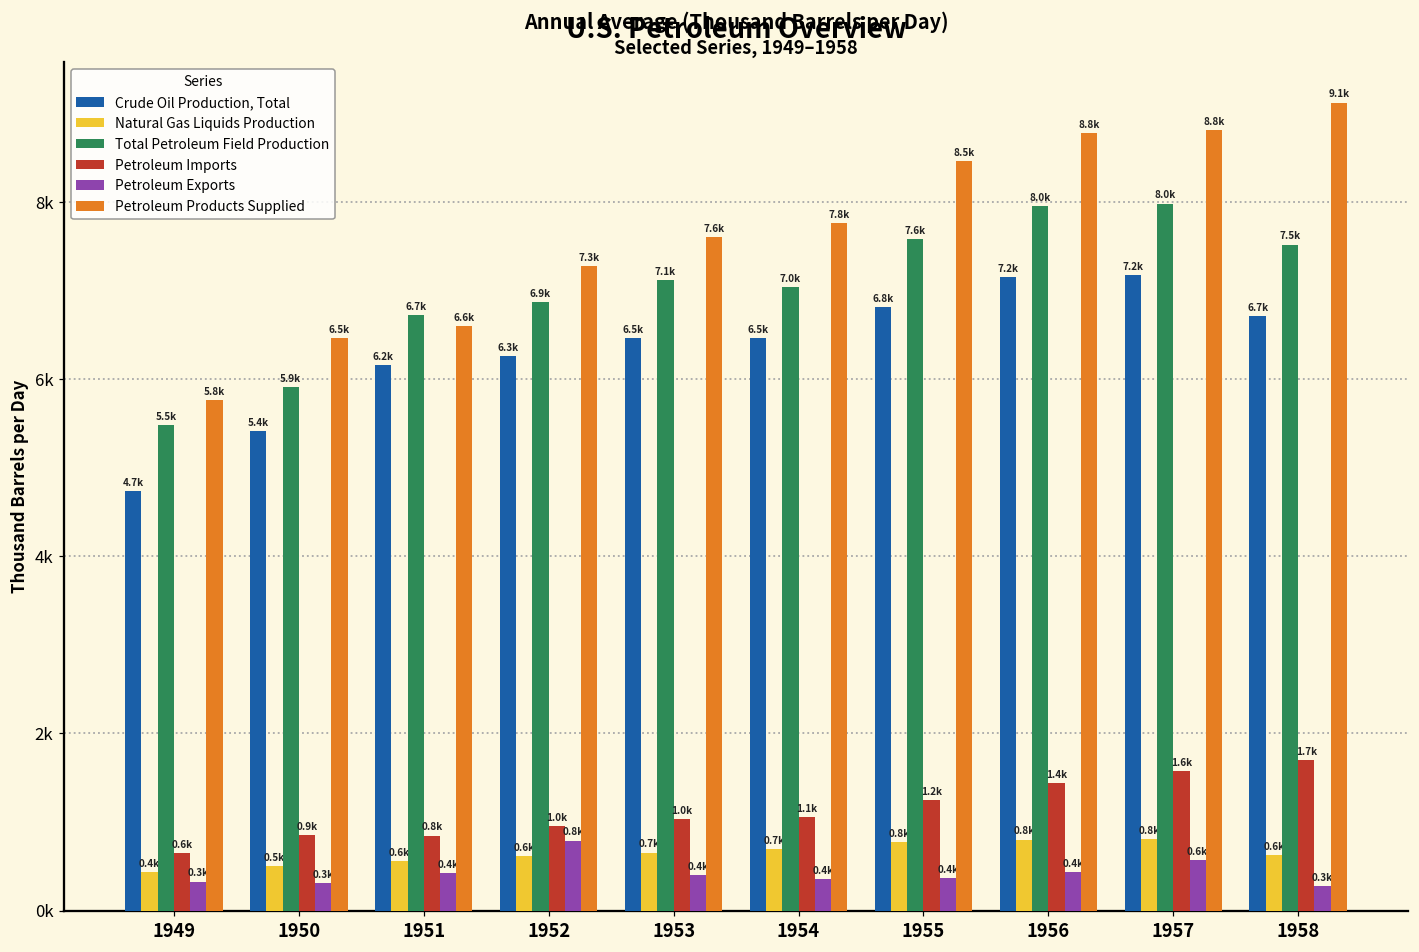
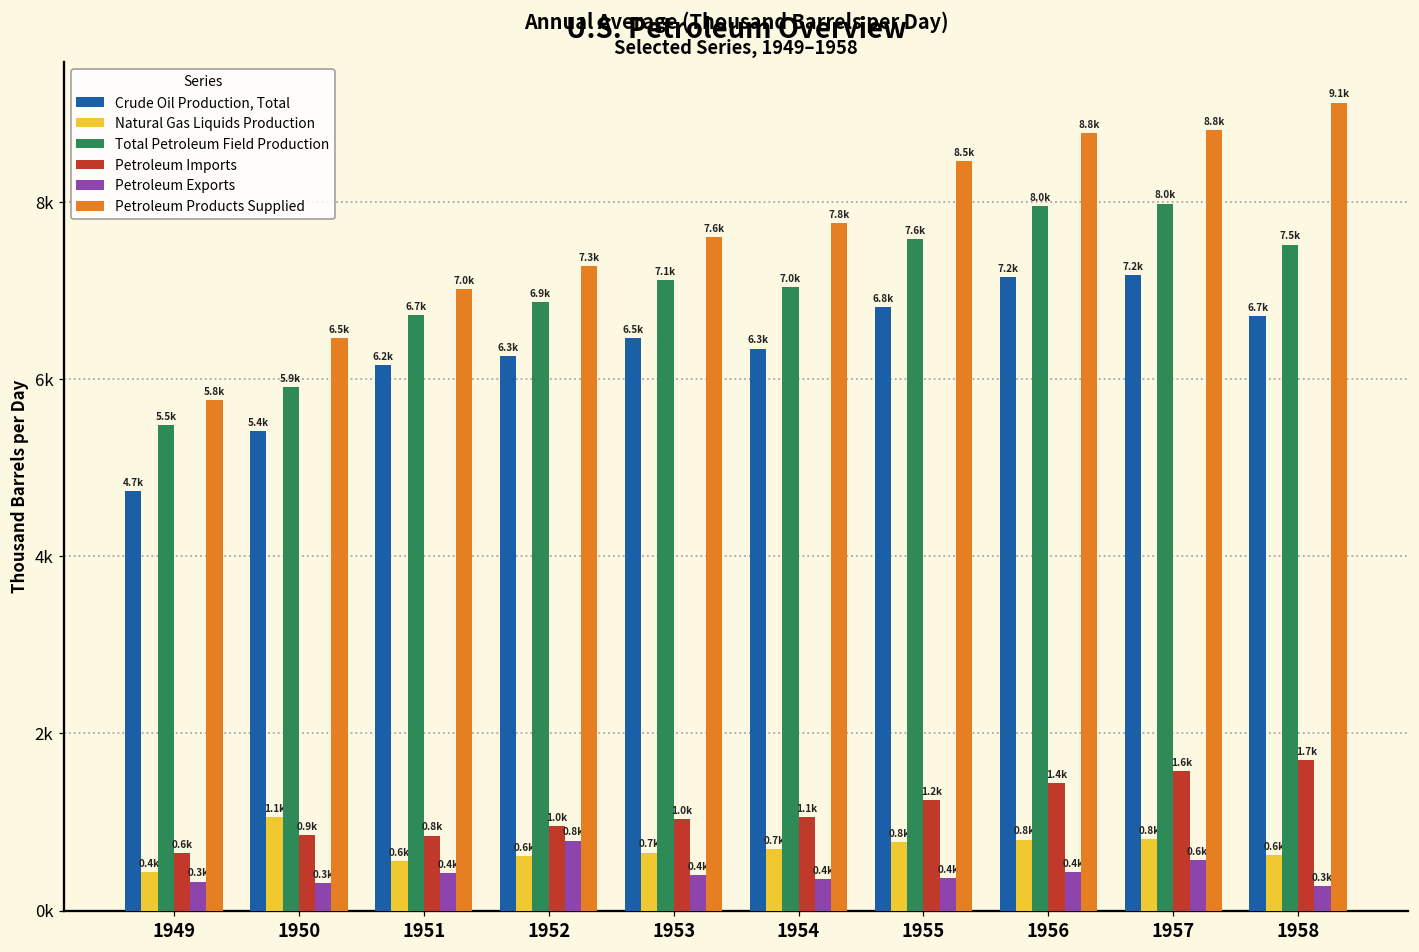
Natural Gas Liquids Production, 1950: 0.5k -> 1.1k
Petroleum Products Supplied, 1951: 6.6k -> 7.0k
Crude Oil Production, Total, 1954: 6.5k -> 6.3k
